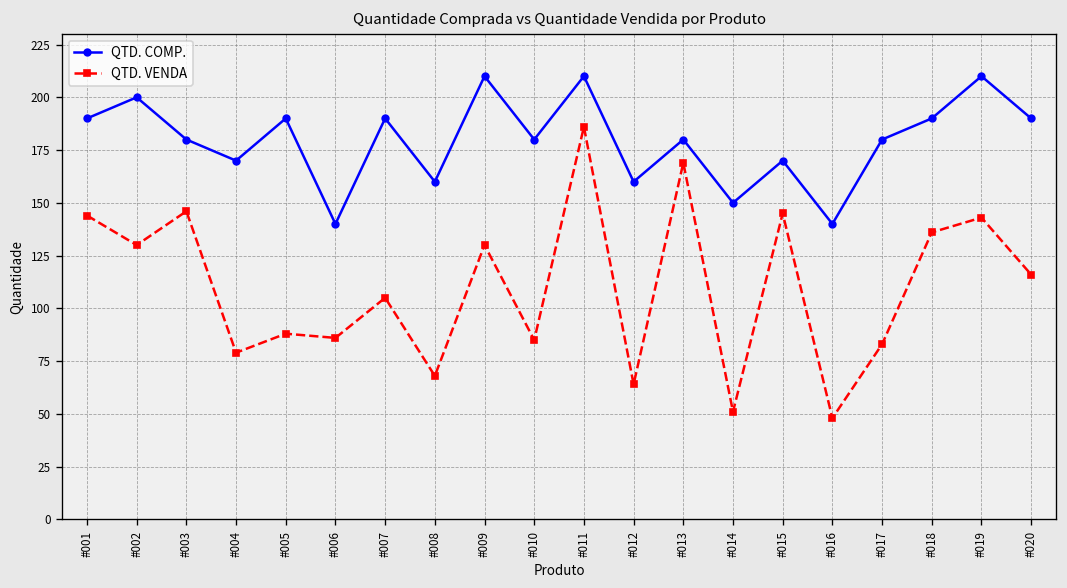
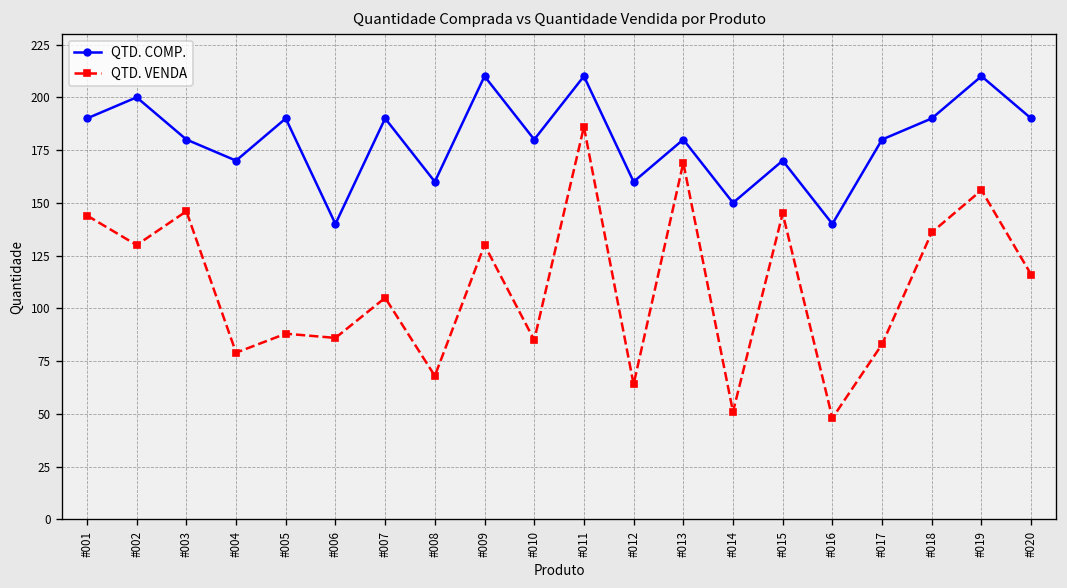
QTD. VENDA, #019: 143 -> 156
